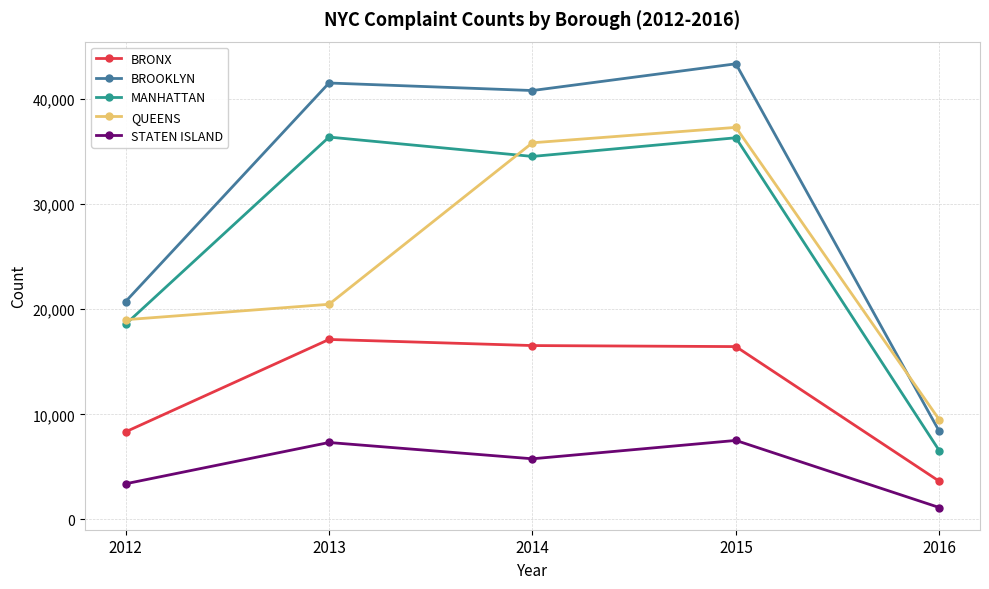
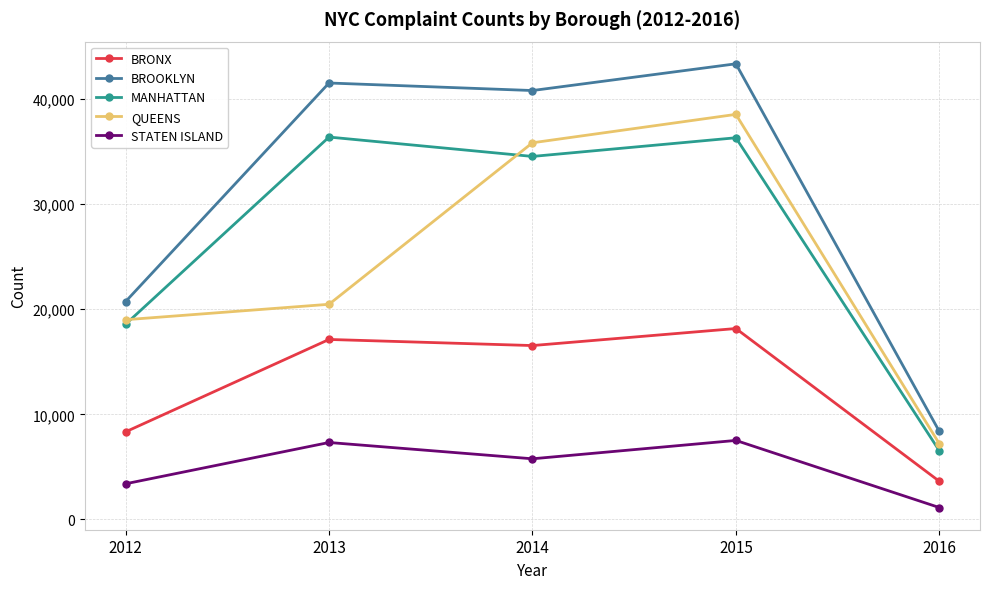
BRONX, 2015: 16,500 -> 18,200
QUEENS, 2015: 37,300 -> 38,600
QUEENS, 2016: 9,500 -> 7,200
